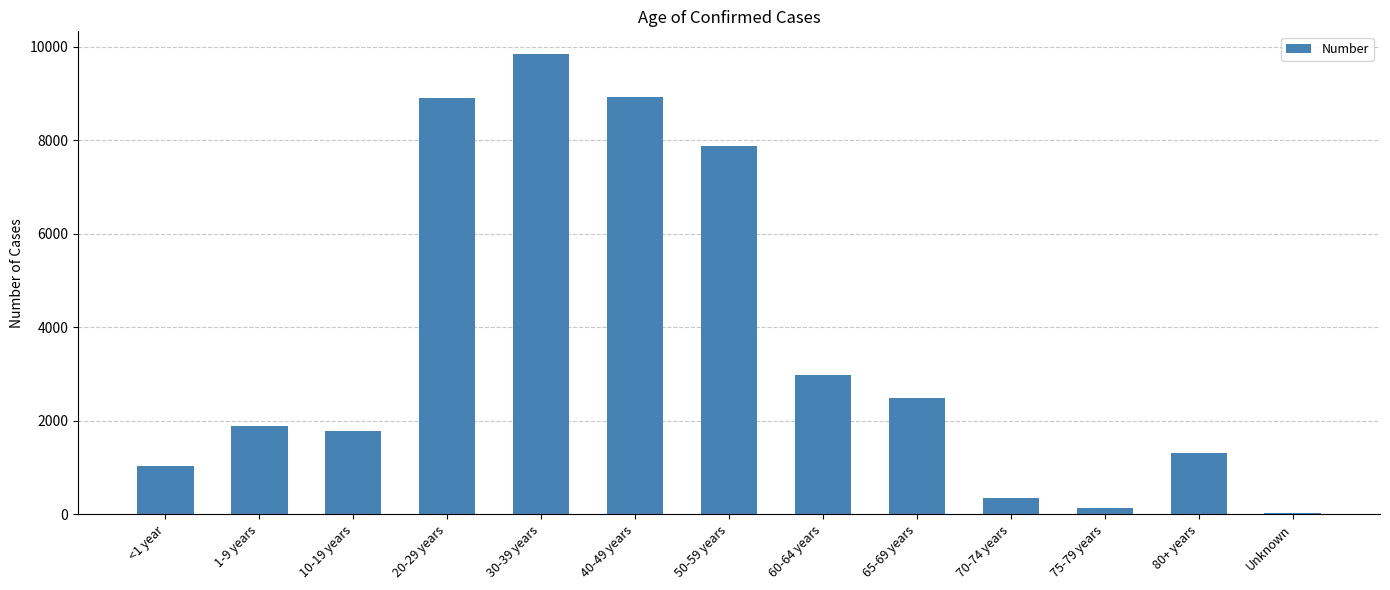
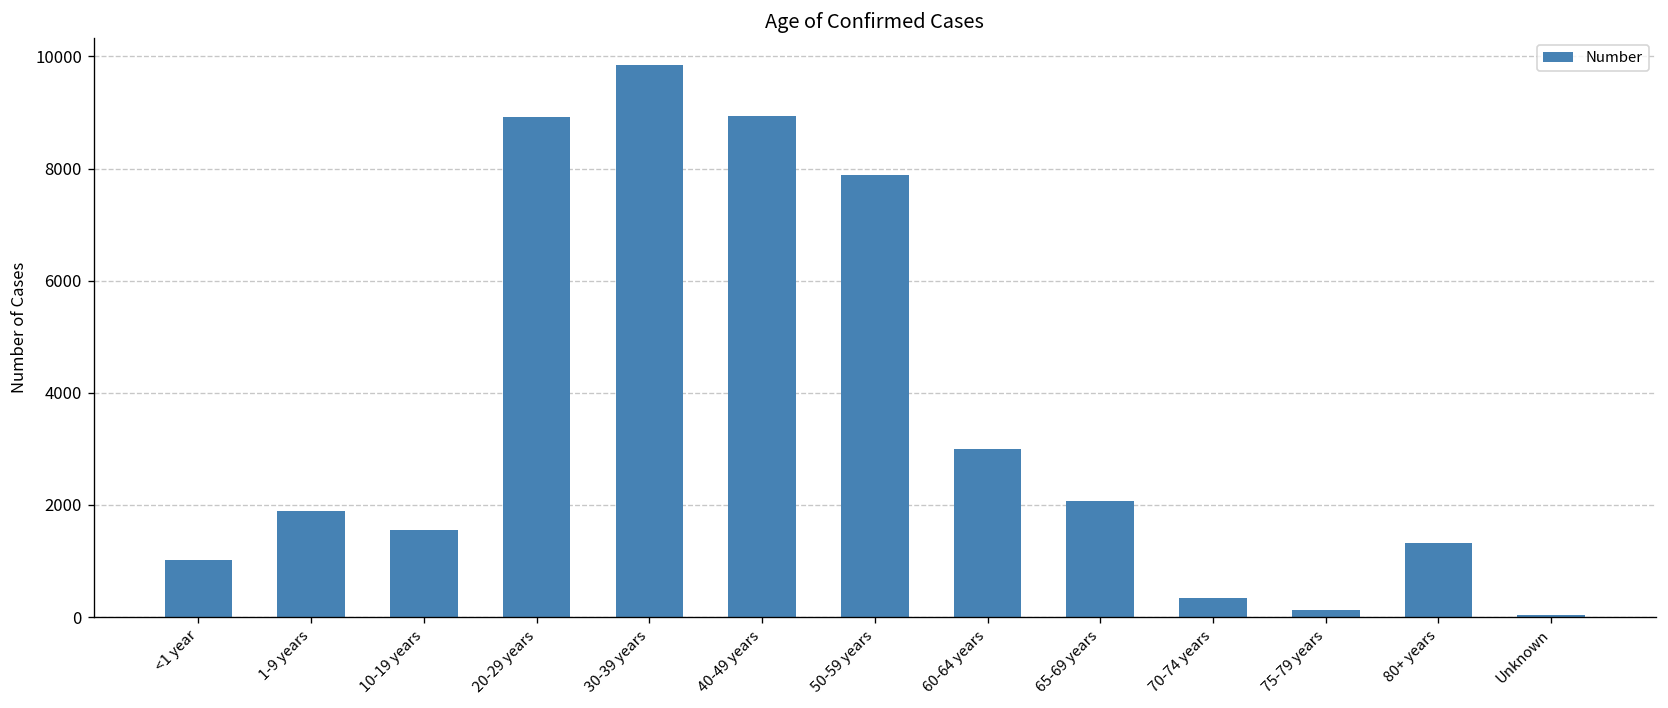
10-19 years: 1800 -> 1500
65-69 years: 2500 -> 2100
